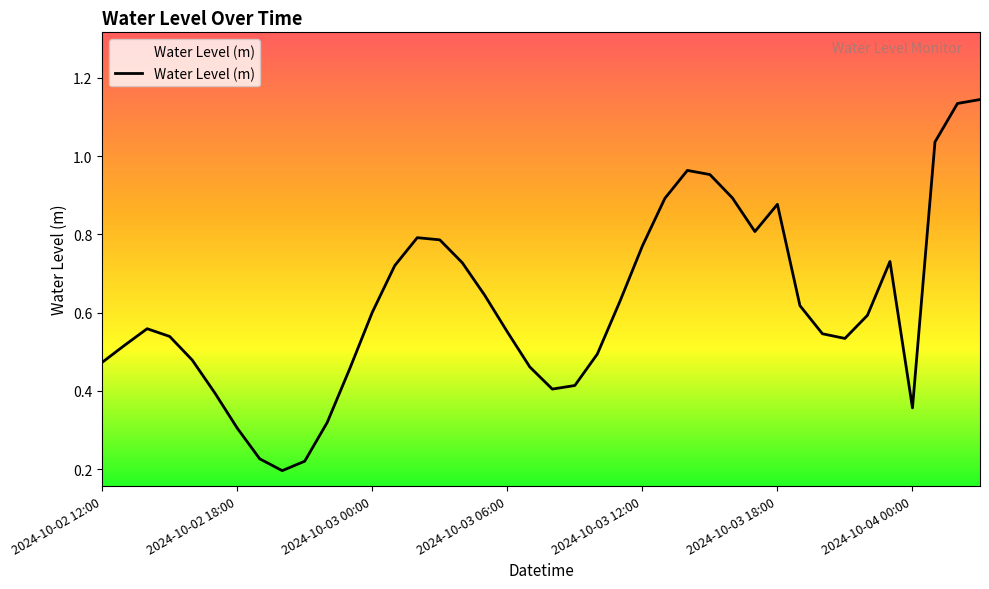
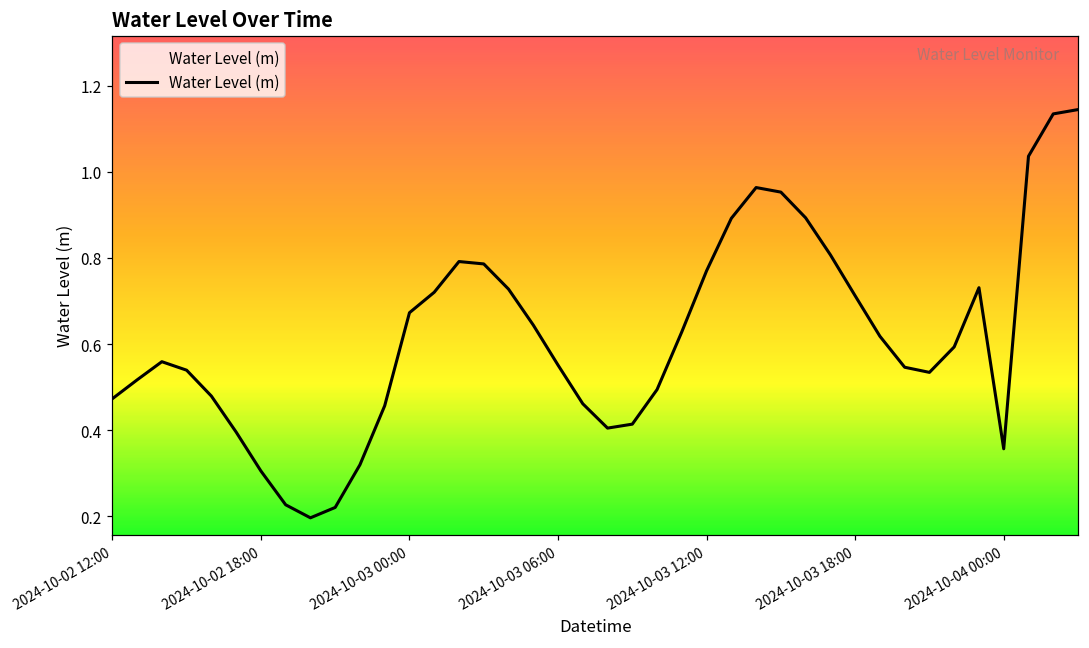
2024-10-03 00:00: 0.60 -> 0.67
2024-10-03 18:00: 0.88 -> 0.71
